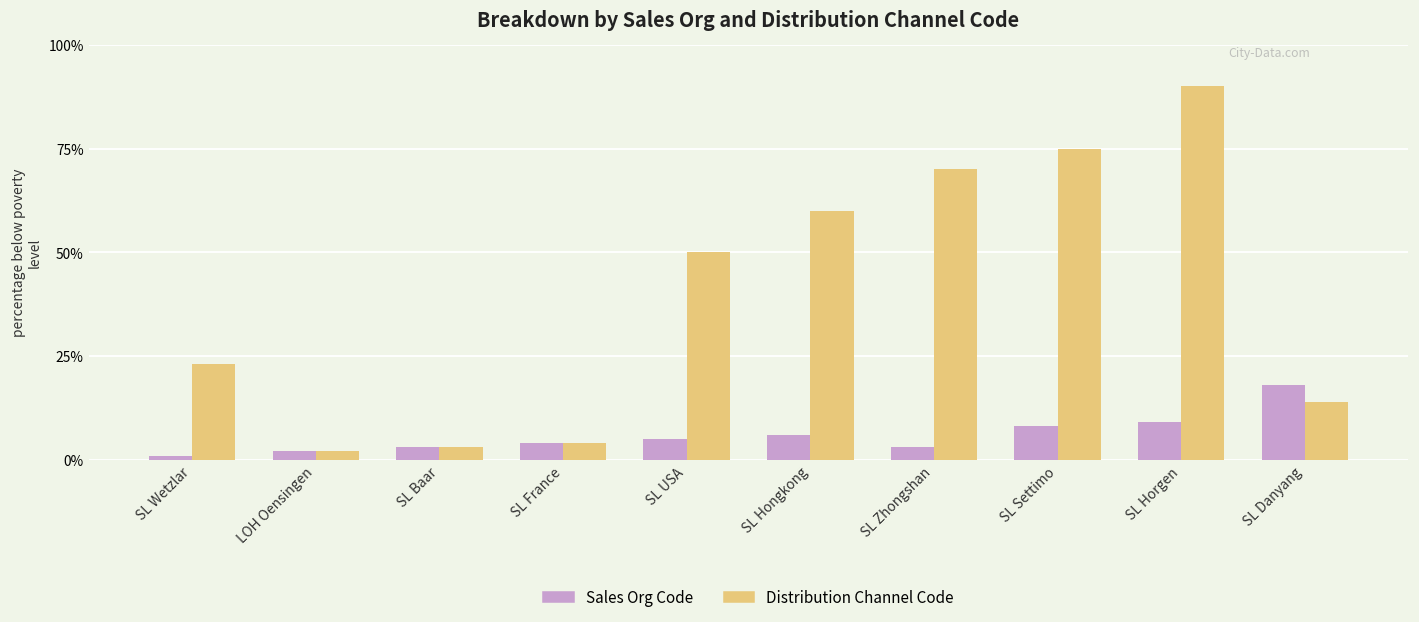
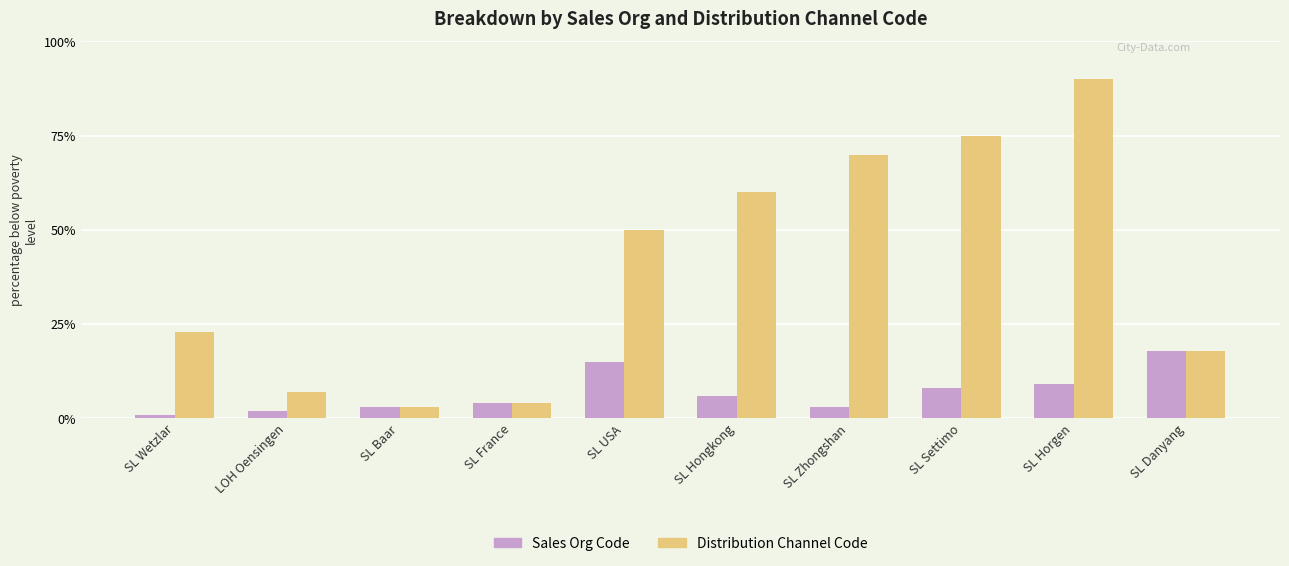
Distribution Channel Code, LOH Oensingen: 2% -> 7%
Sales Org Code, SL USA: 5% -> 15%
Distribution Channel Code, SL Danyang: 14% -> 18%
